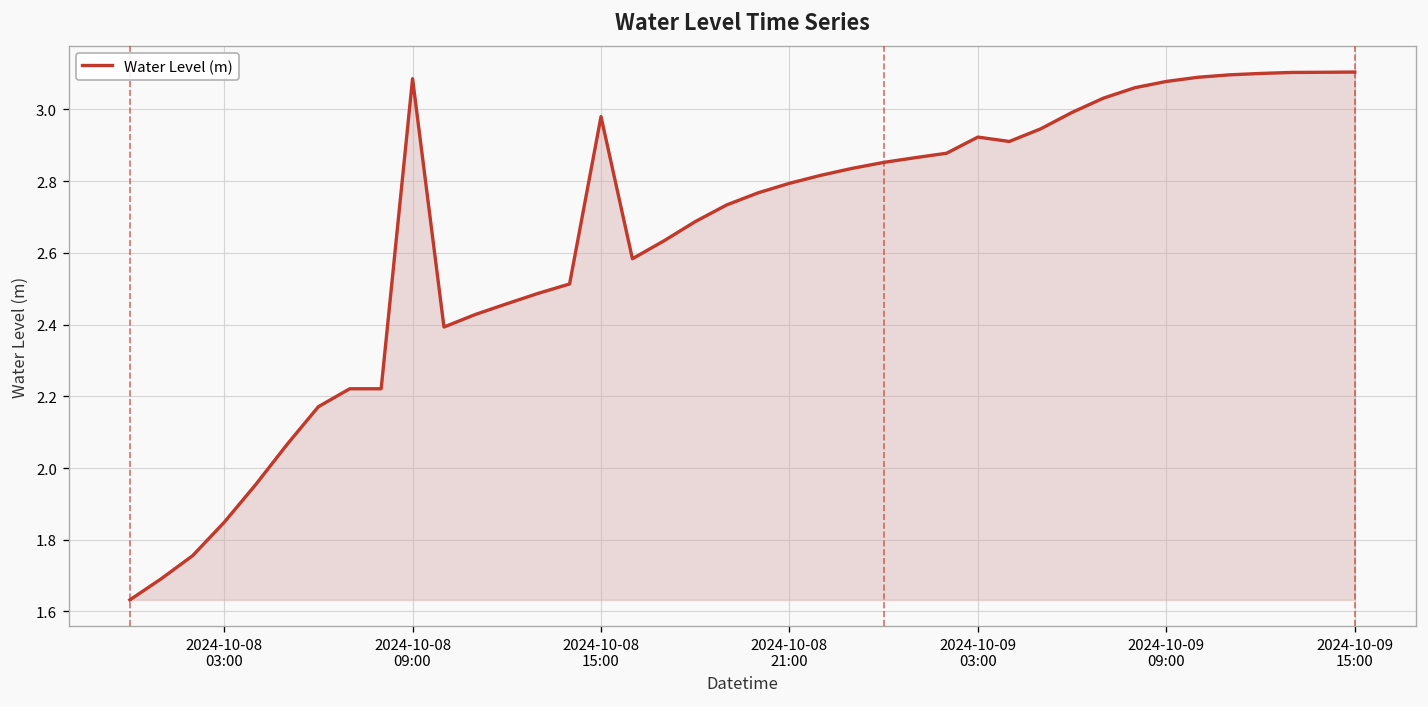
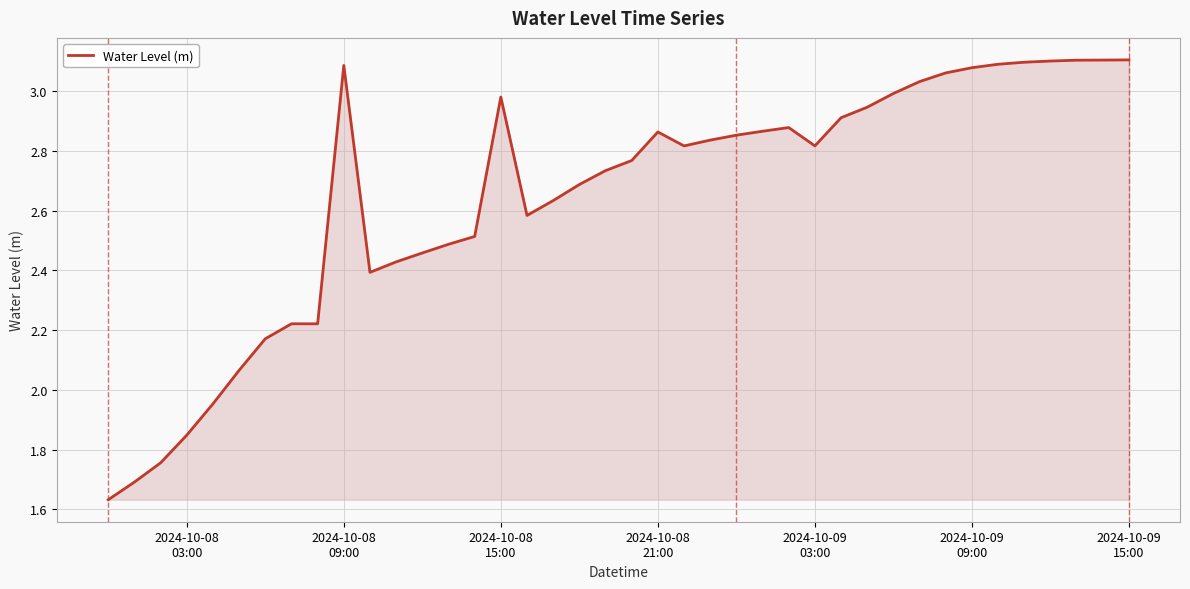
2024-10-08 21:00: 2.79 -> 2.86
2024-10-09 03:00: 2.92 -> 2.82
